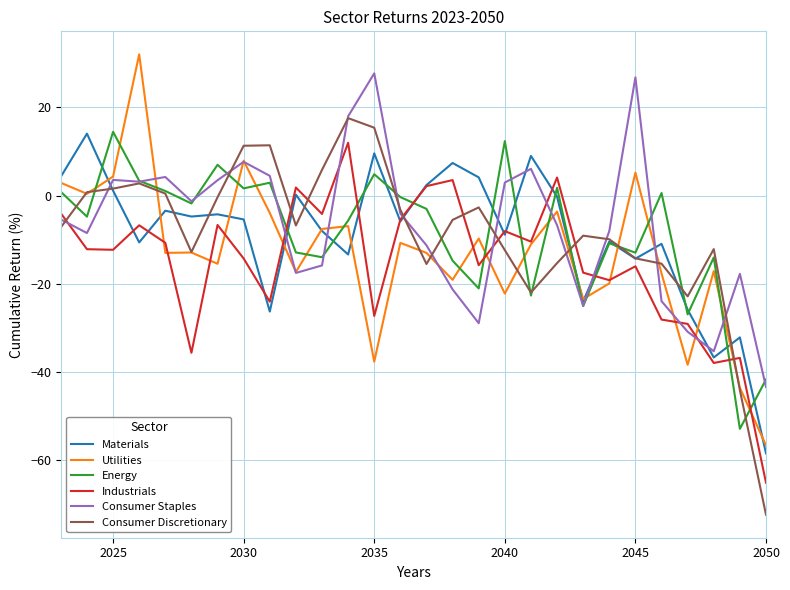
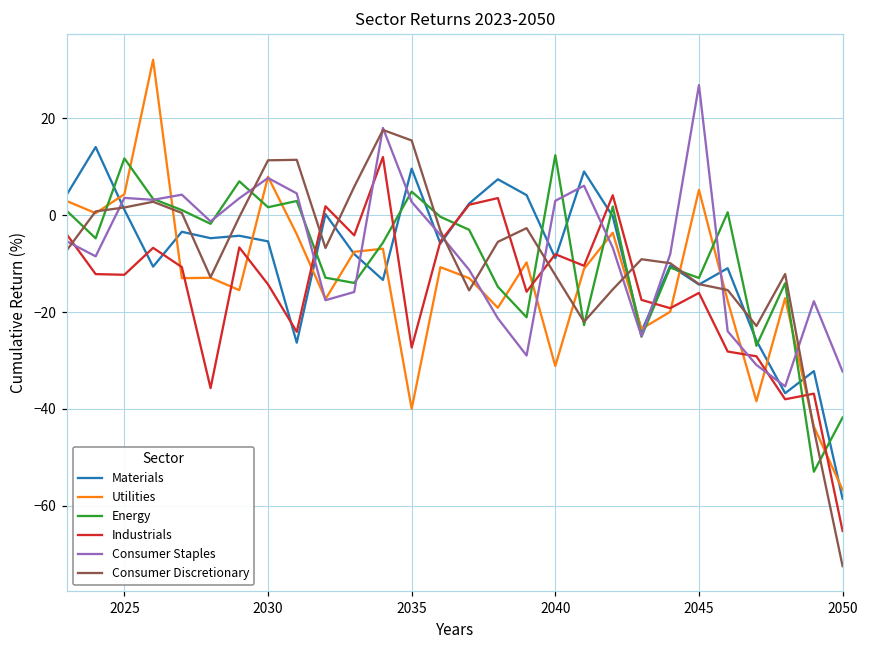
Energy, 2025: 14 -> 12
Utilities, 2035: -38 -> -40
Consumer Staples, 2035: 28 -> 3
Utilities, 2040: -22 -> -31
Consumer Staples, 2050: -43 -> -32
